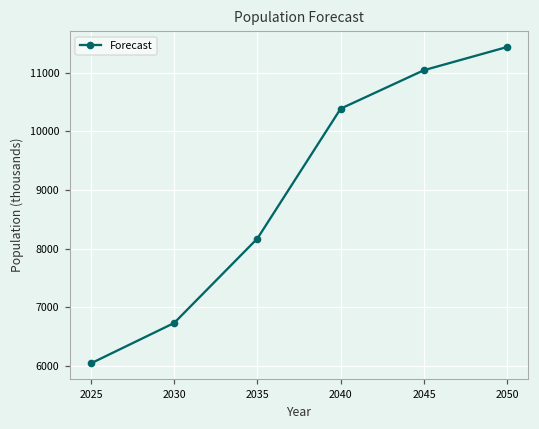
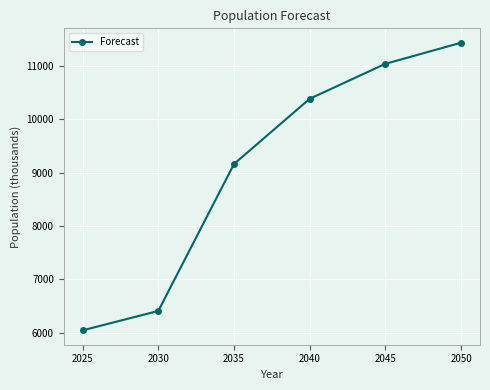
2030: 6700 -> 6400
2035: 8200 -> 9200
